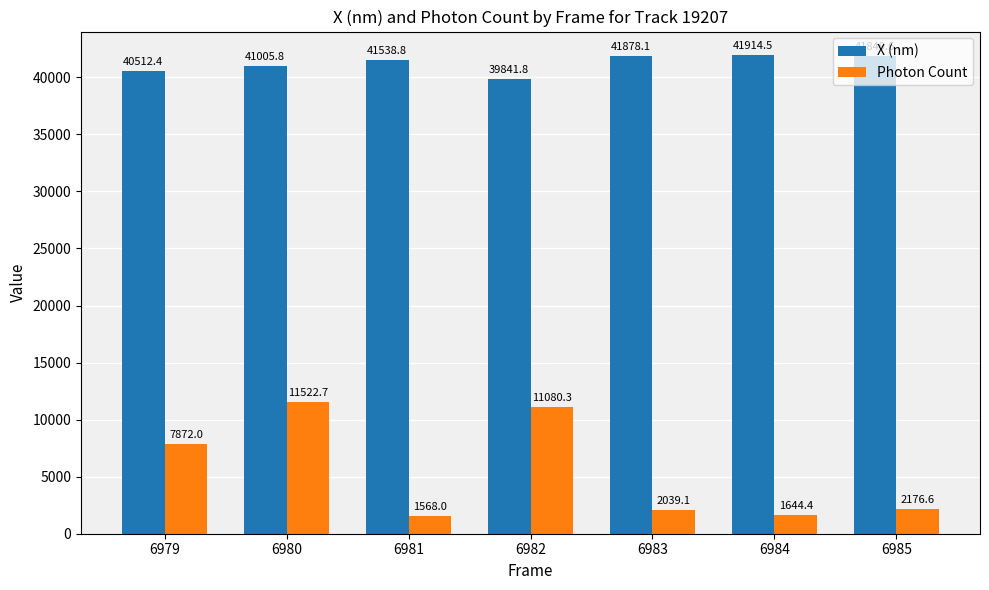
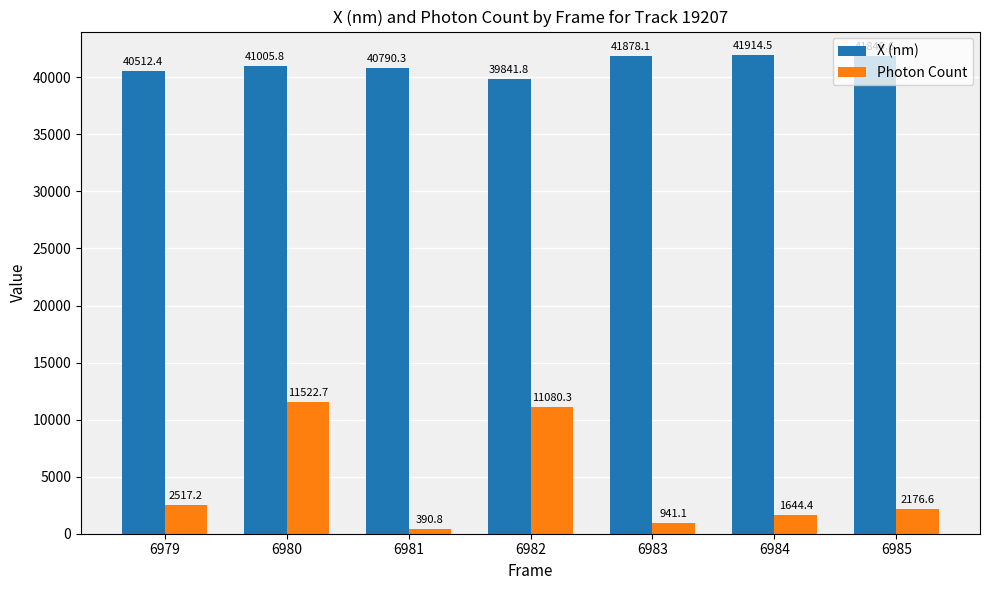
Photon Count, 6979: 7872.0 -> 2517.2
X (nm), 6981: 41538.8 -> 40790.3
Photon Count, 6981: 1568.0 -> 390.8
Photon Count, 6983: 2039.1 -> 941.1
